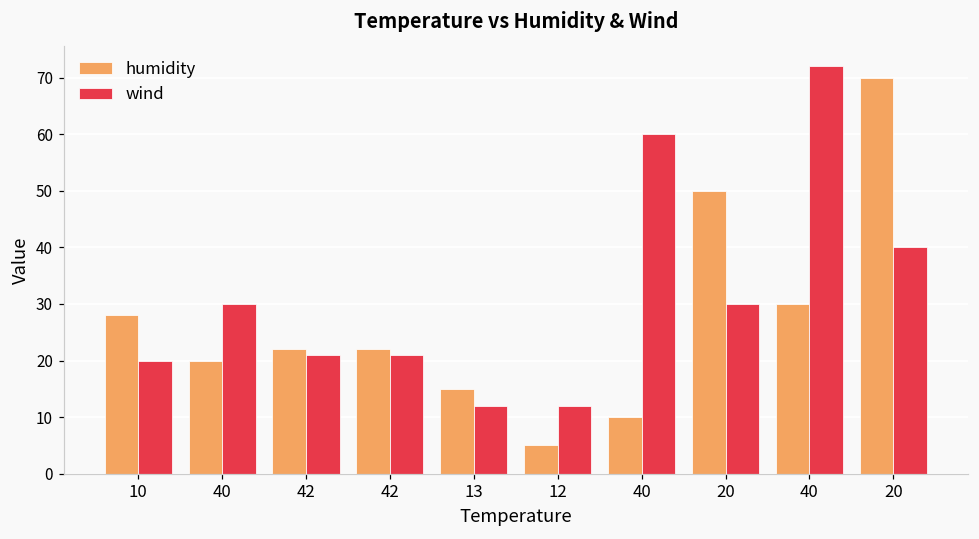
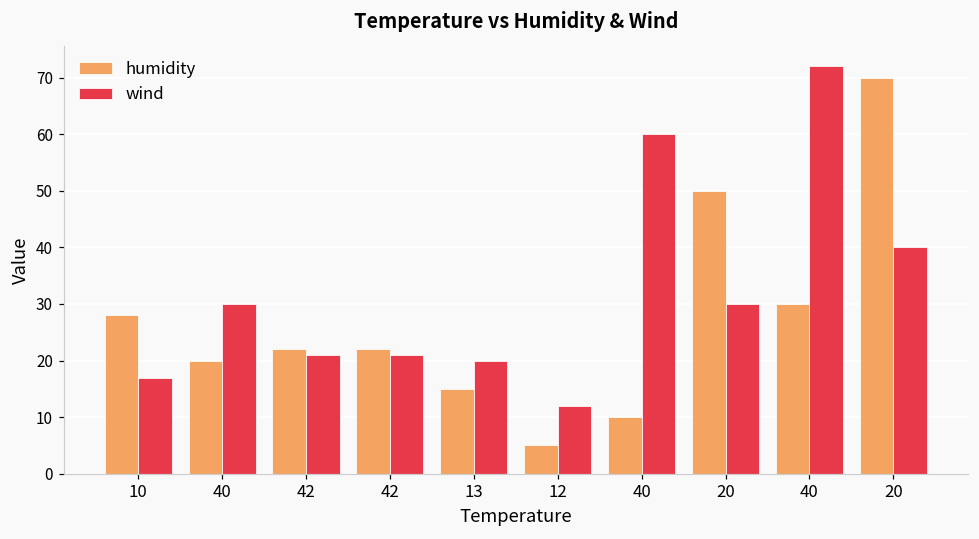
wind, 10: 20 -> 17
wind, 13: 12 -> 20
